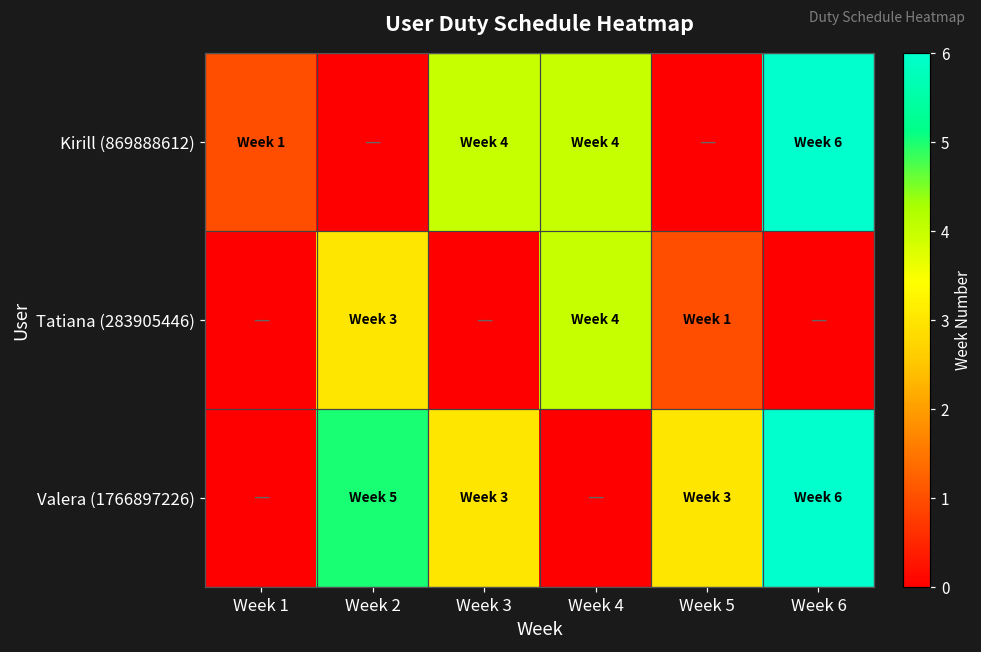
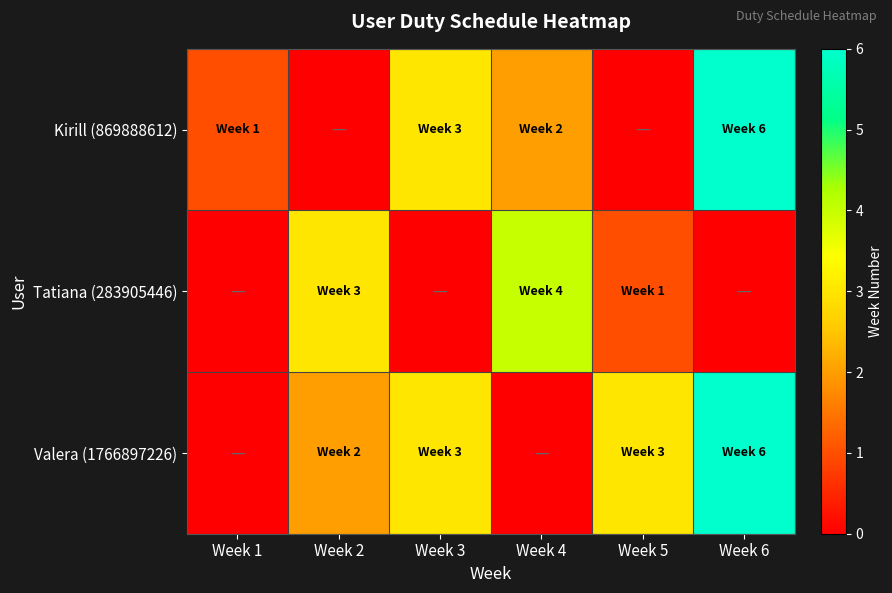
Kirill (869888612), Week 3: 4 -> 3
Kirill (869888612), Week 4: 4 -> 2
Valera (1766897226), Week 2: 5 -> 2
